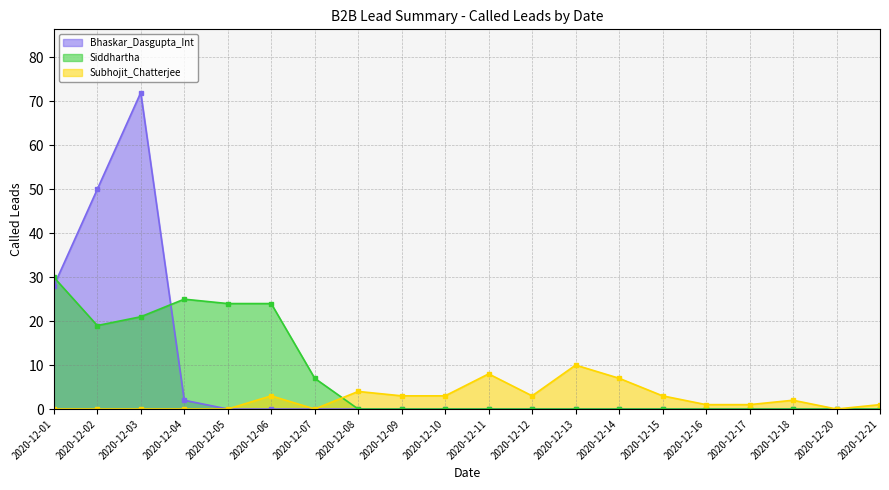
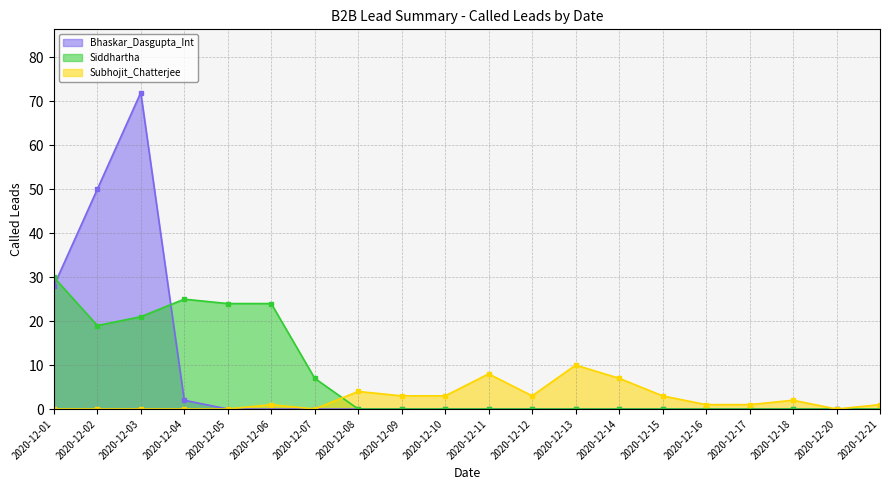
Subhojit_Chatterjee, 2020-12-06: 3 -> 1
